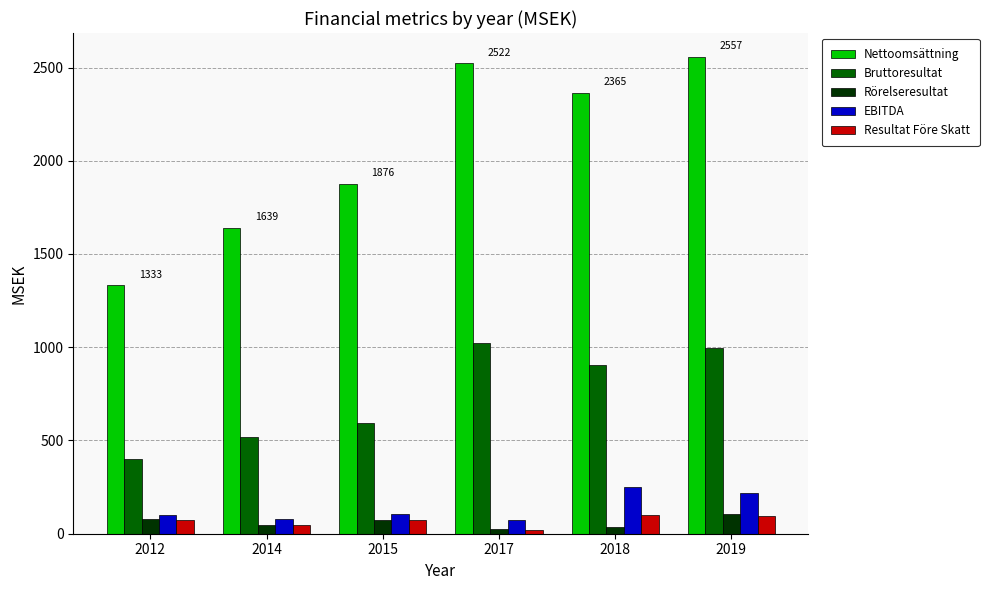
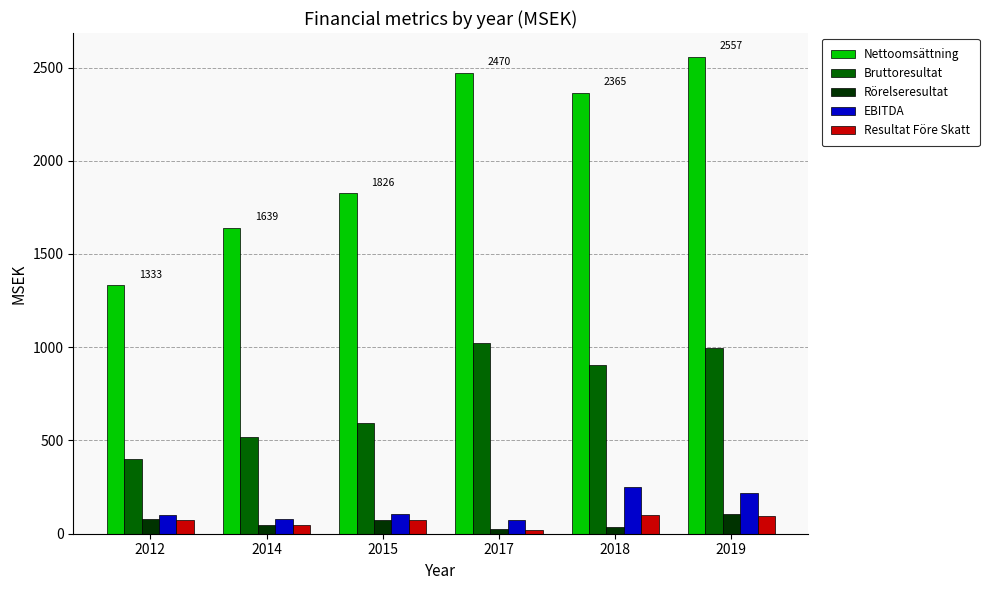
Nettoomsättning, 2015: 1876 -> 1826
Nettoomsättning, 2017: 2522 -> 2470
